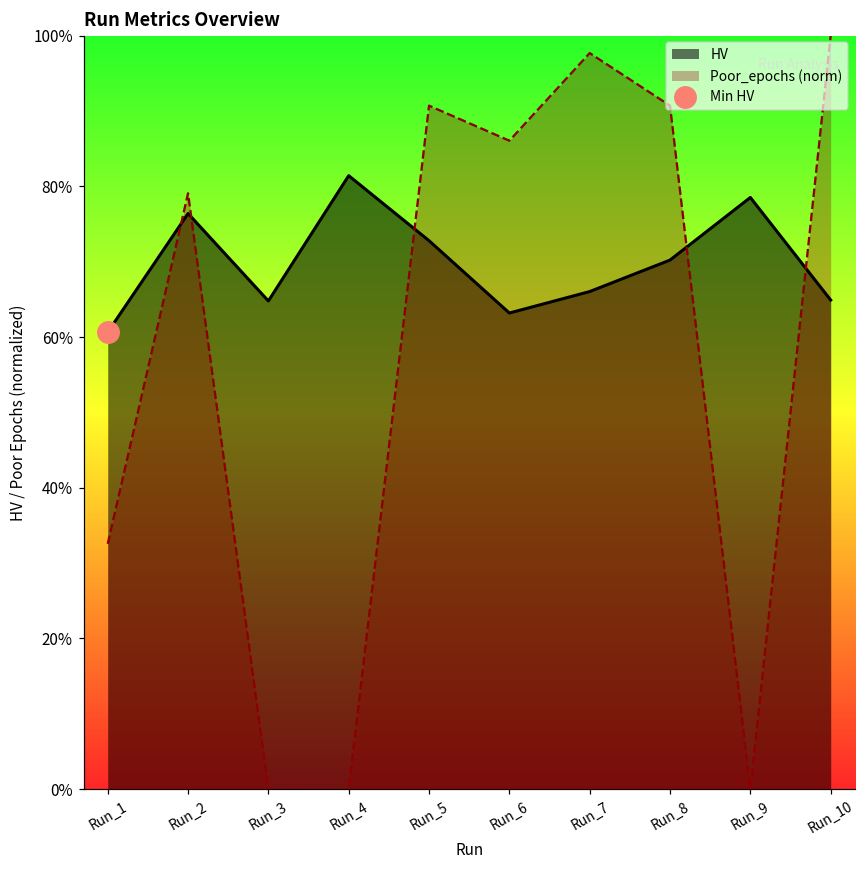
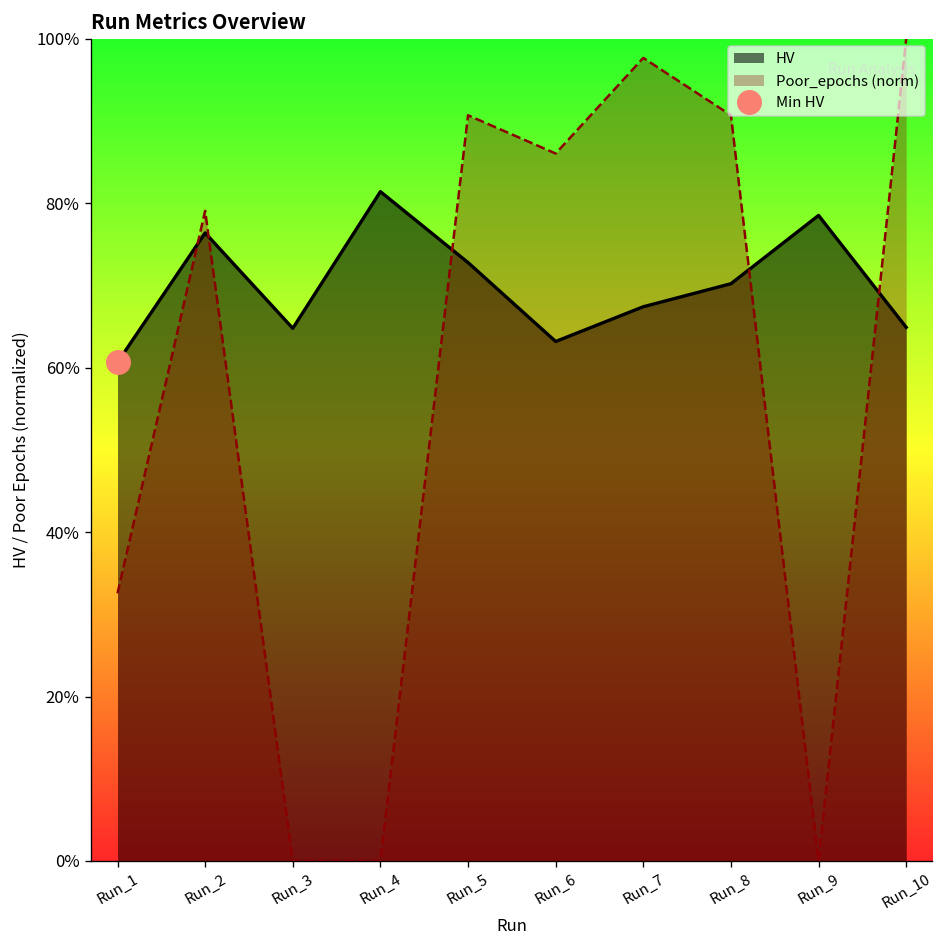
HV, Run_7: 66% -> 67%
